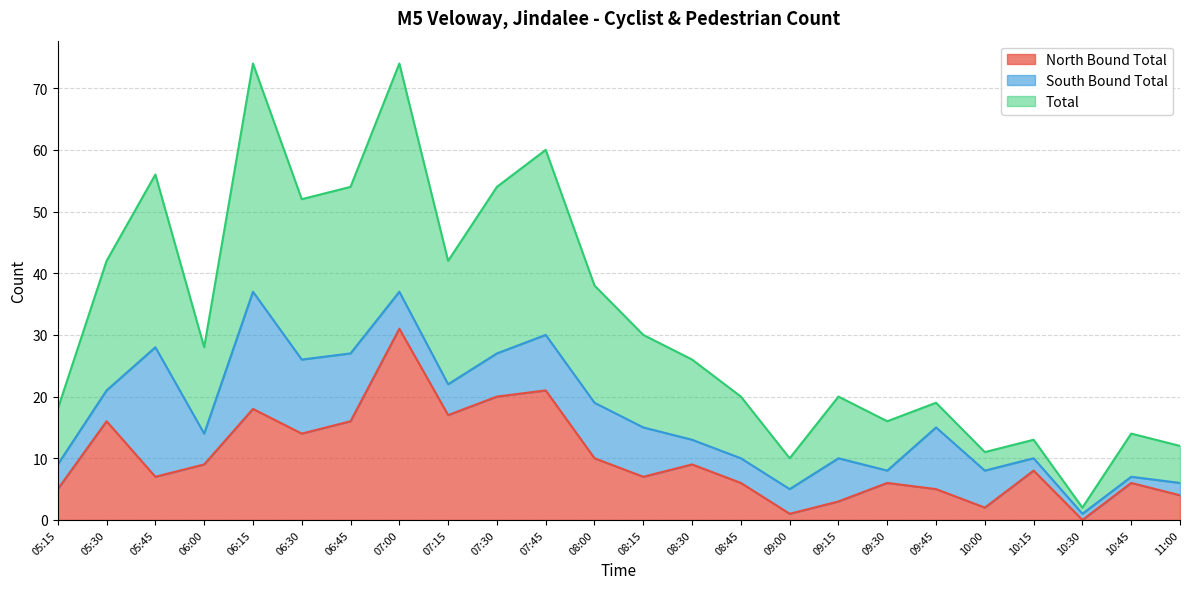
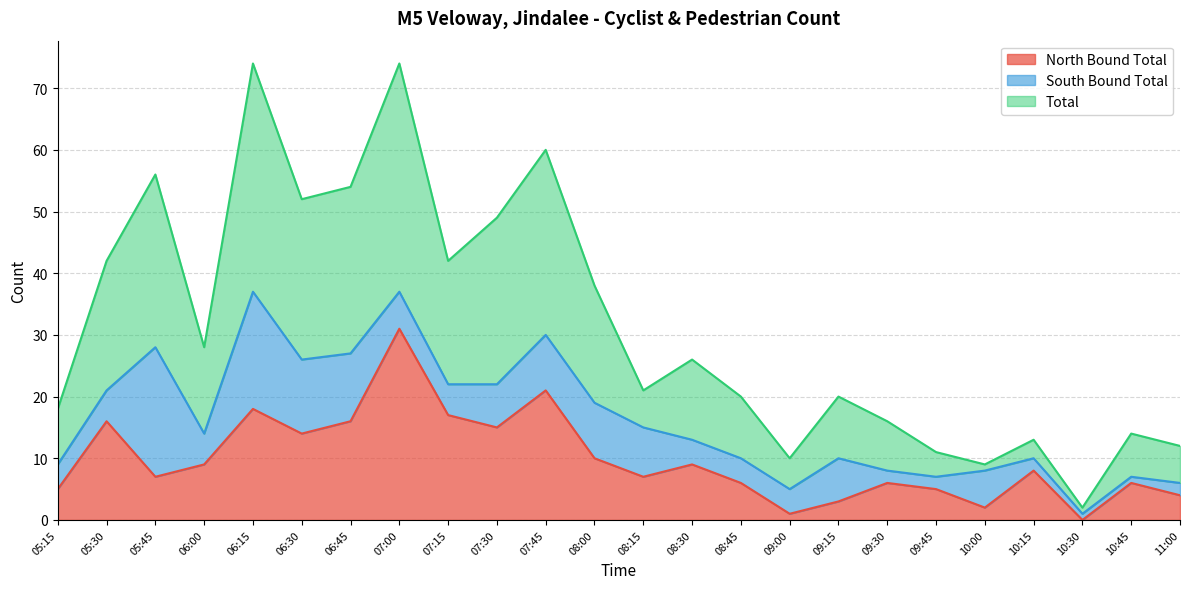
North Bound Total, 07:30: 20 -> 15
Total, 08:15: 15 -> 6
South Bound Total, 09:45: 10 -> 2
Total, 10:00: 3 -> 1
